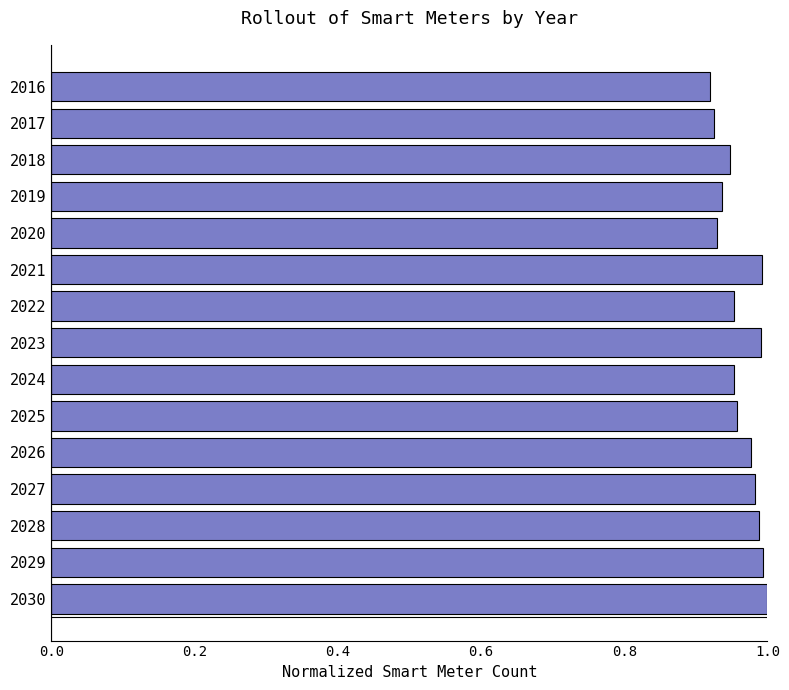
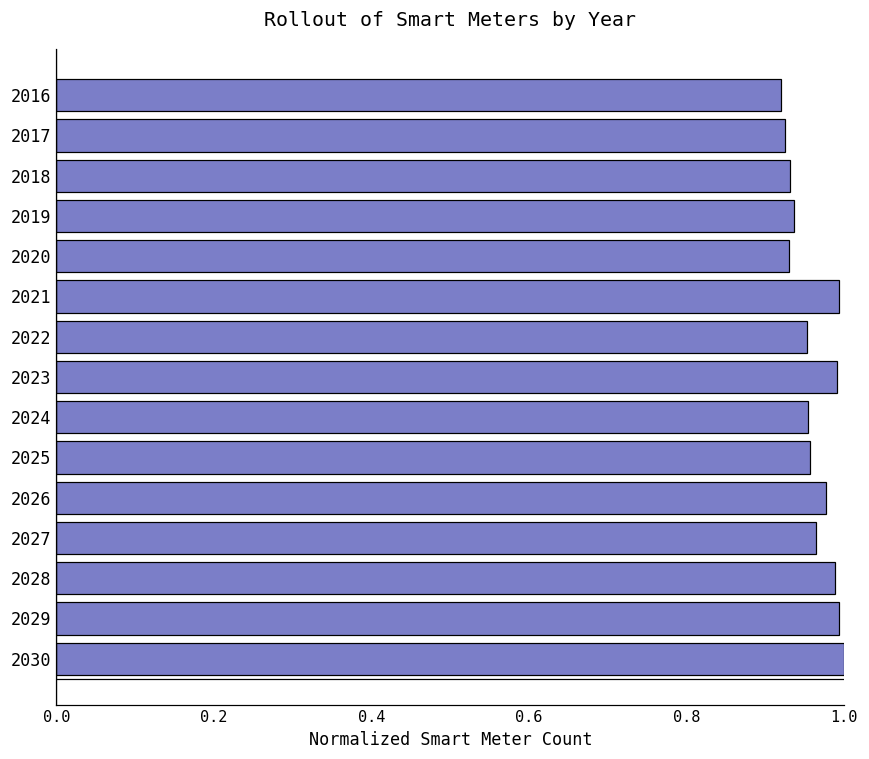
2018: 0.95 -> 0.93
2027: 0.98 -> 0.96
